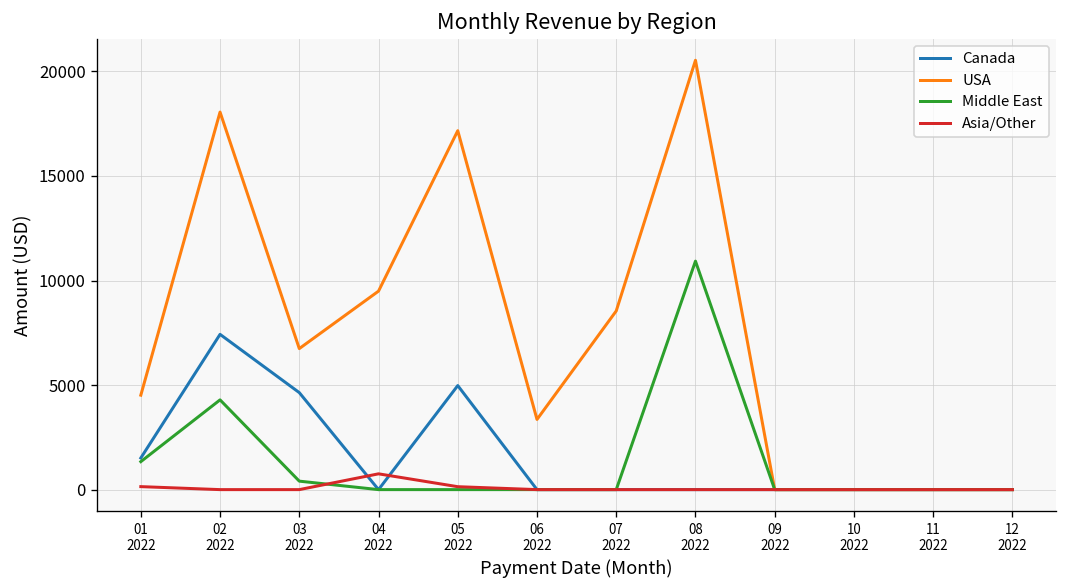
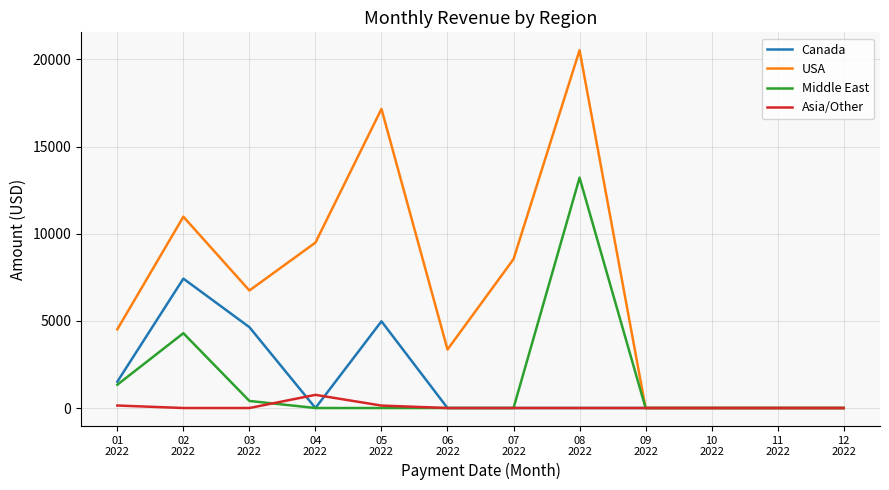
USA, 02 2022: 18100 -> 11000
Middle East, 08 2022: 10900 -> 13200
